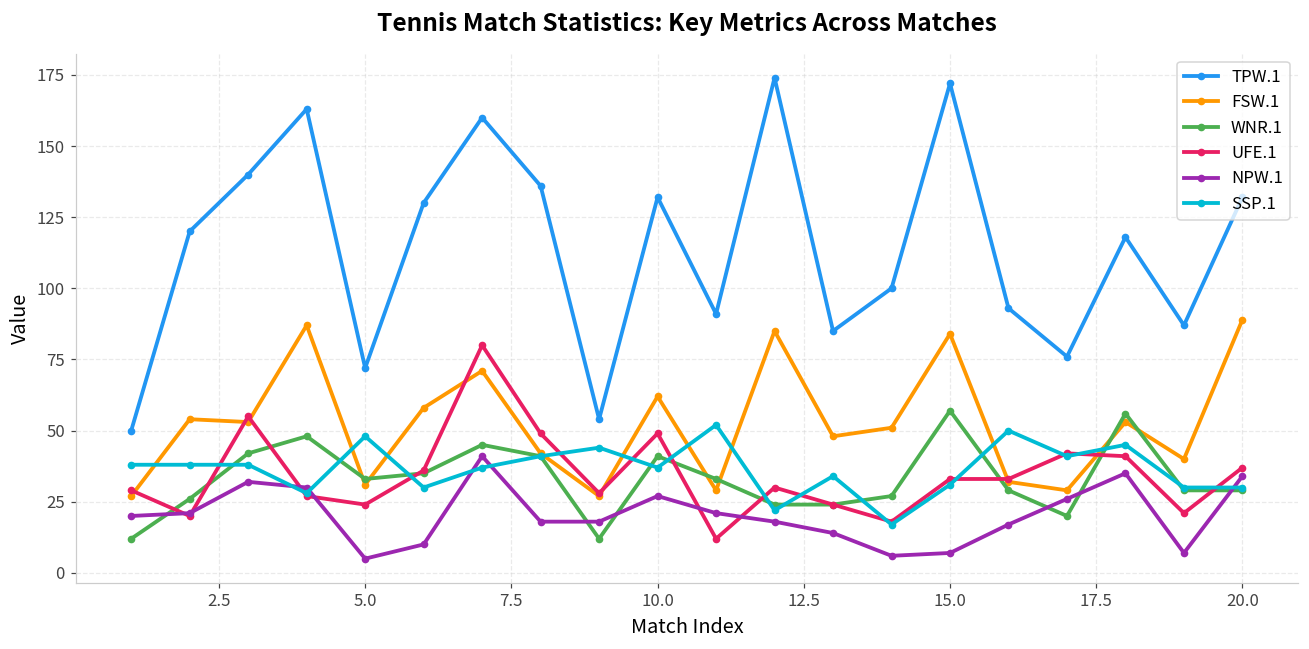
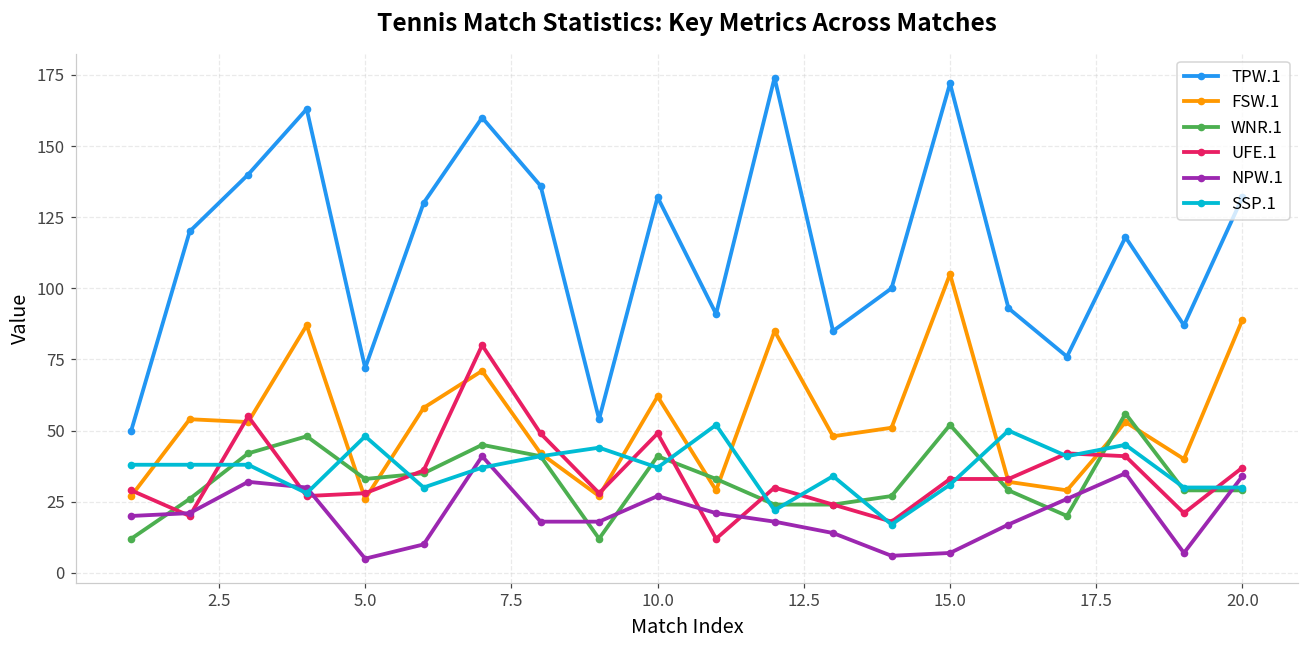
FSW.1, 5.0: 31 -> 26
UFE.1, 5.0: 24 -> 28
FSW.1, 15.0: 84 -> 105
WNR.1, 15.0: 57 -> 52
